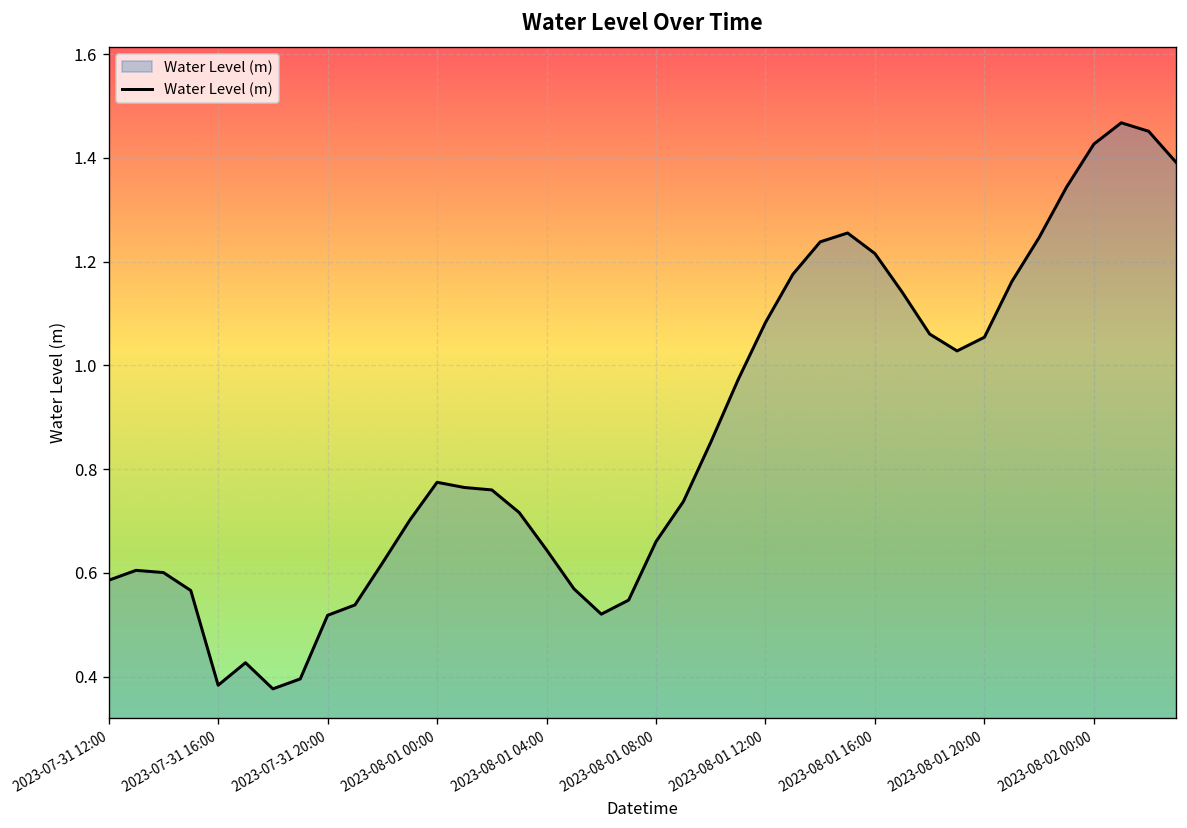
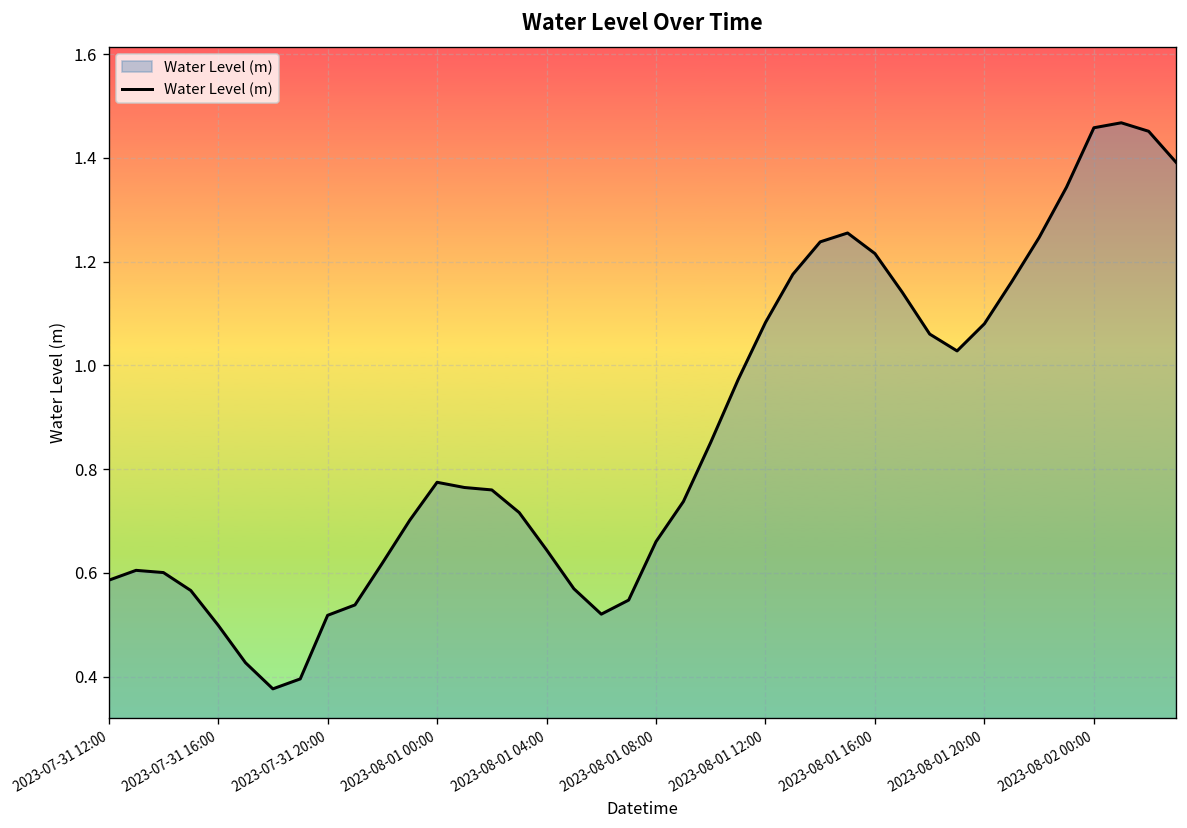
2023-07-31 16:00: 0.38 -> 0.50
2023-08-01 20:00: 1.05 -> 1.08
2023-08-02 00:00: 1.43 -> 1.46
